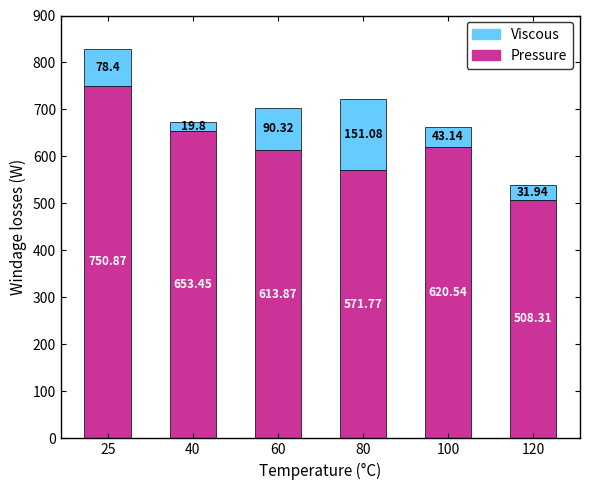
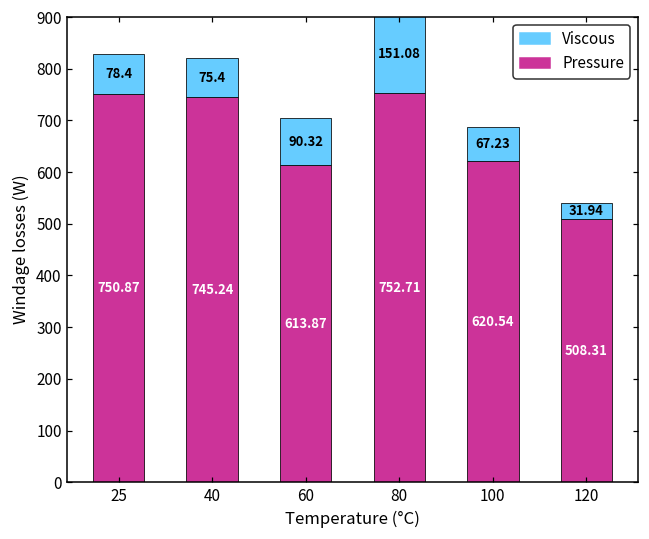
Pressure, 40: 653.45 -> 745.24
Viscous, 40: 19.8 -> 75.4
Pressure, 80: 571.77 -> 752.71
Viscous, 100: 43.14 -> 67.23
